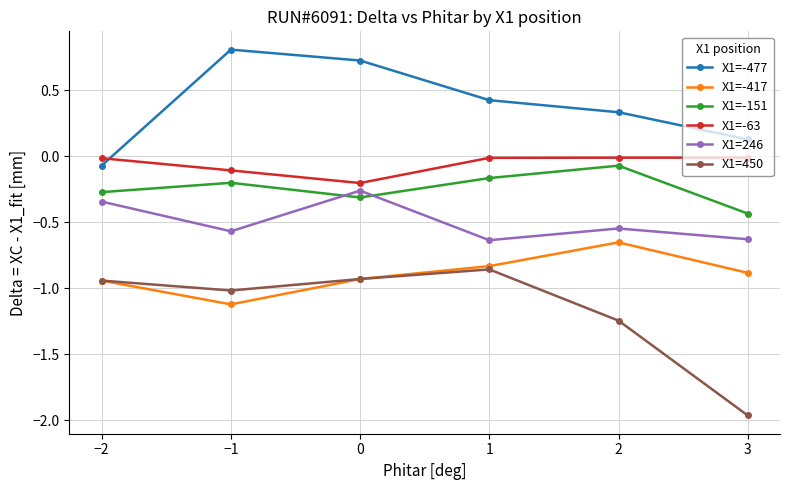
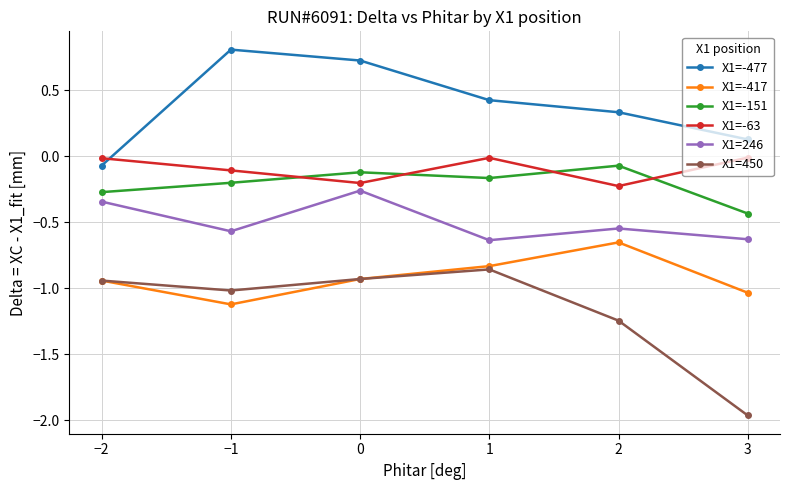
X1=-151, 0: -0.31 -> -0.12
X1=-63, 2: -0.01 -> -0.22
X1=-417, 3: -0.88 -> -1.03
